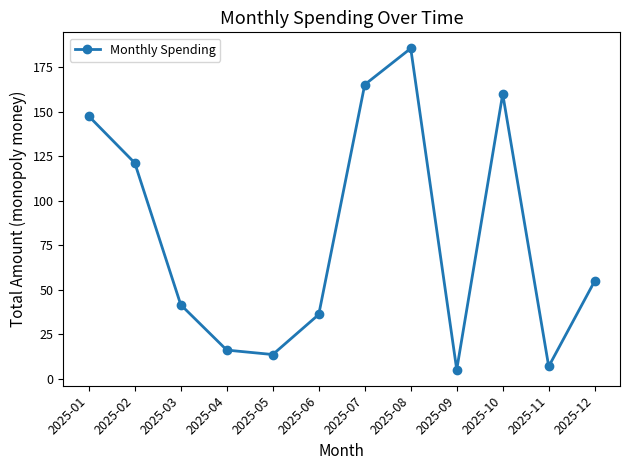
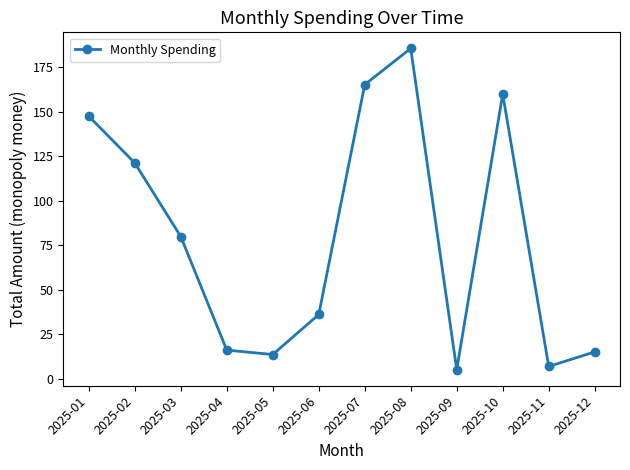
2025-03: 41 -> 80
2025-12: 55 -> 15
